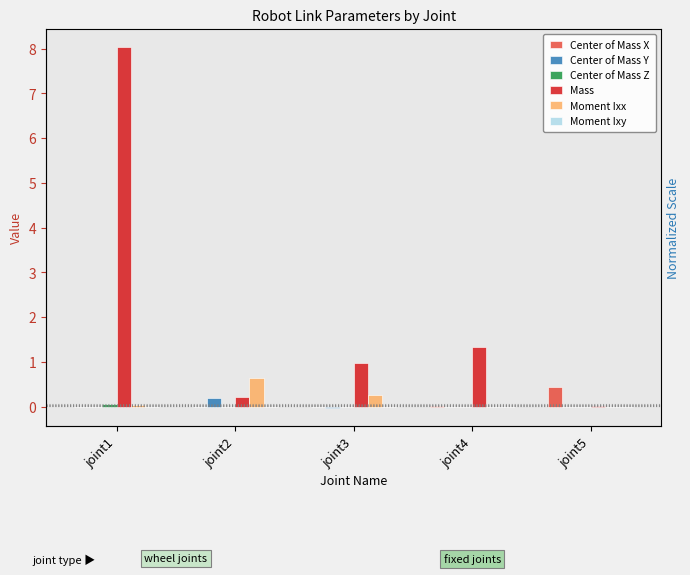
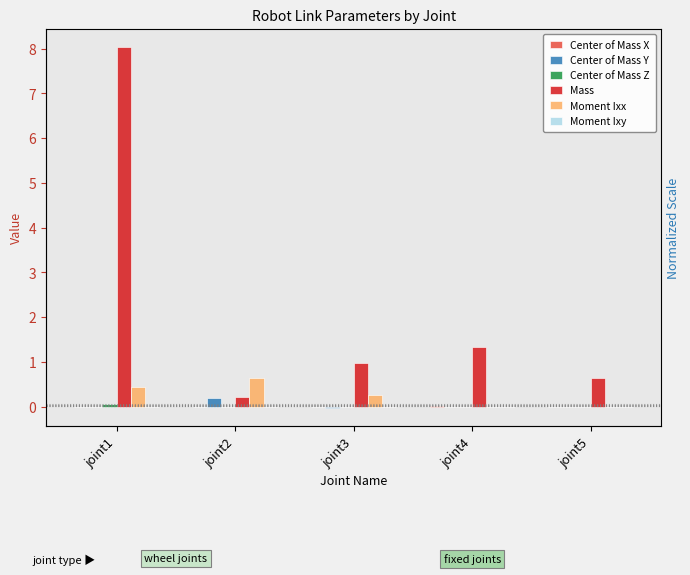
Moment Ixx, joint1: 0.0 -> 0.4
Center of Mass X, joint5: 0.4 -> 0.0
Mass, joint5: 0.0 -> 0.6
